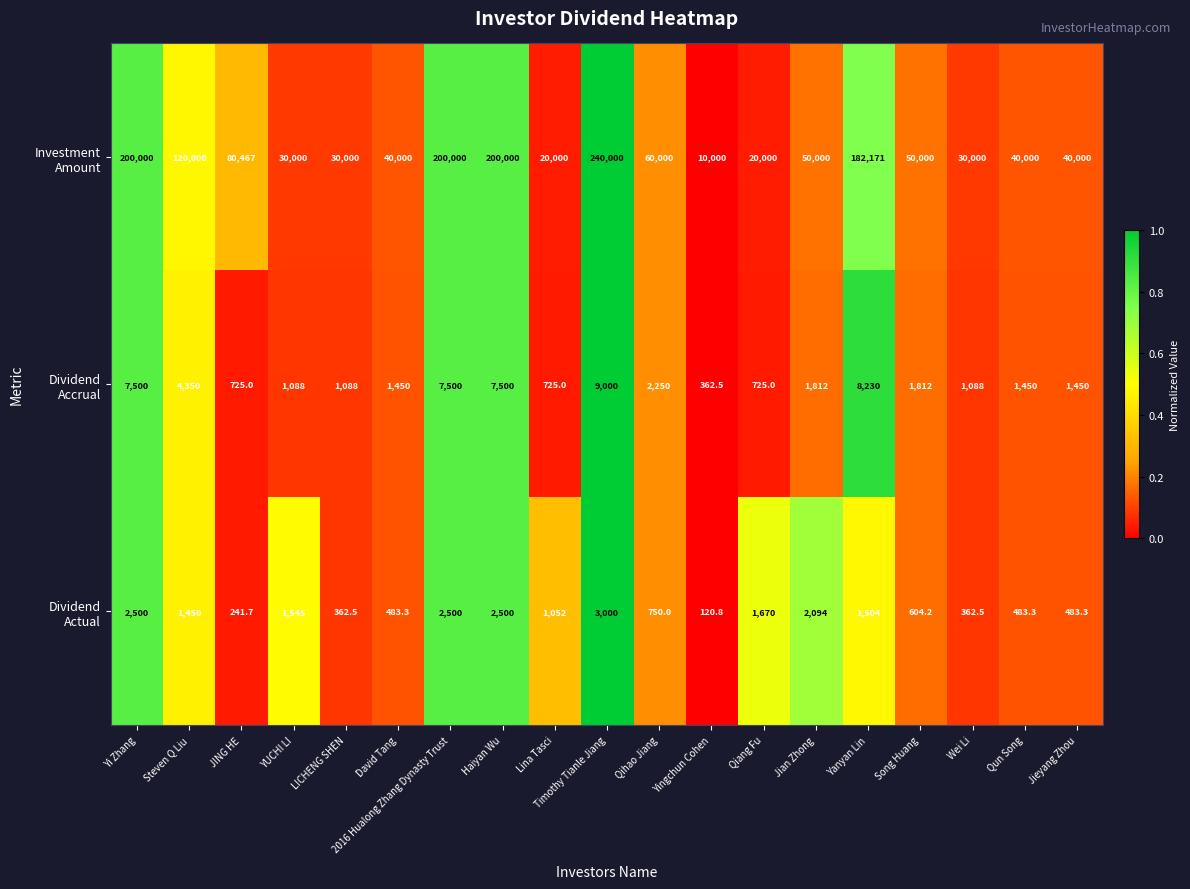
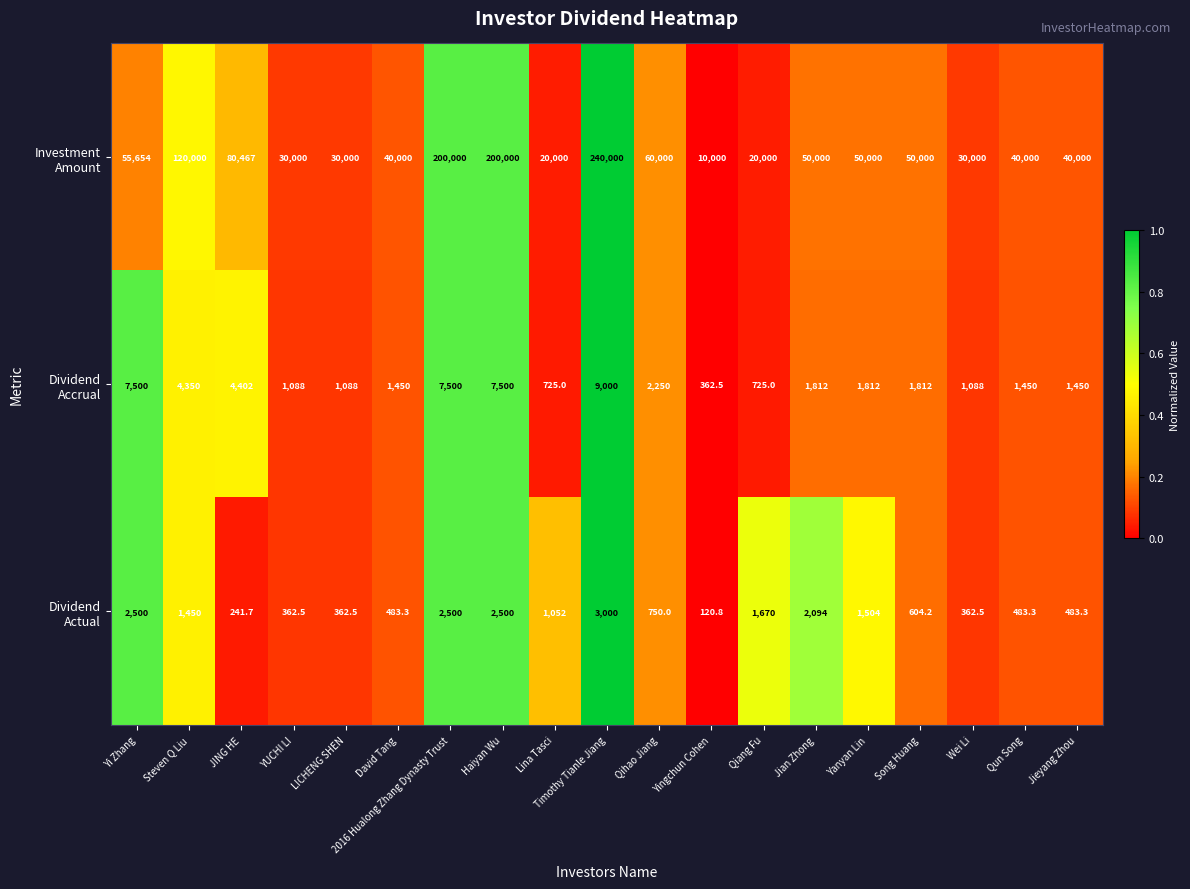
Investment Amount, Yi Zhang: 200,000 -> 55,654
Investment Amount, Yanyan Lin: 182,171 -> 50,000
Dividend Accrual, JING HE: 725.0 -> 4,402
Dividend Accrual, Yanyan Lin: 8,230 -> 1,812
Dividend Actual, YUCHI LI: 1,545 -> 362.5
